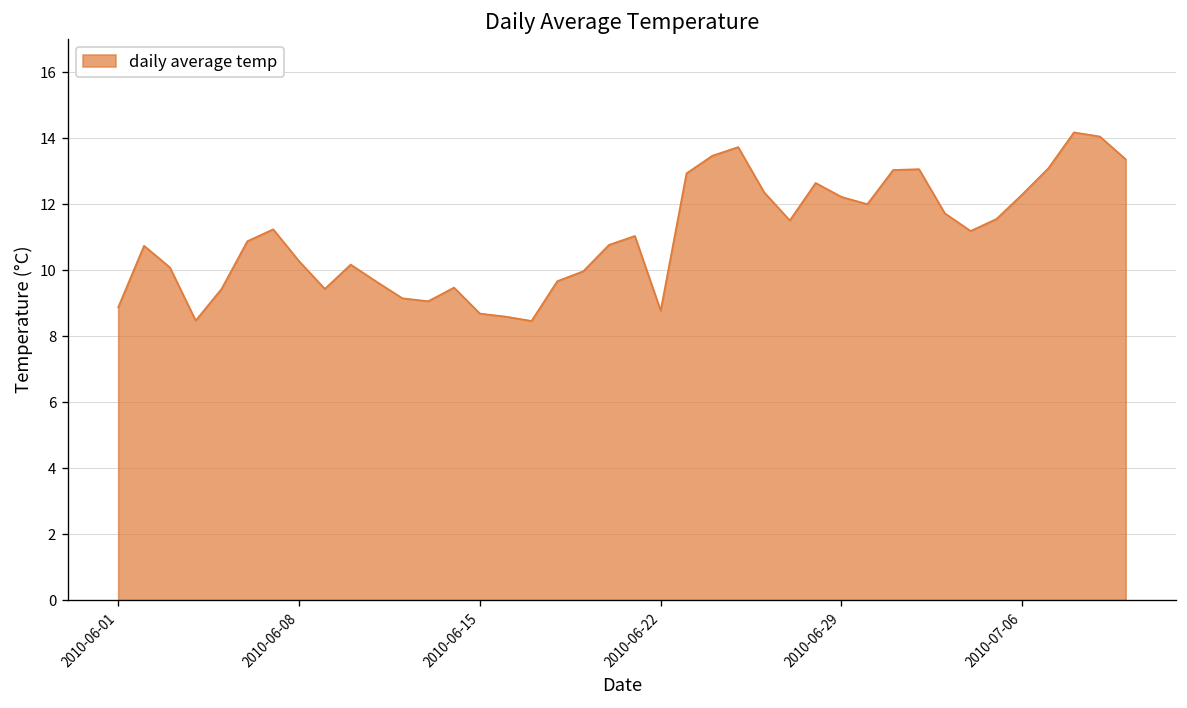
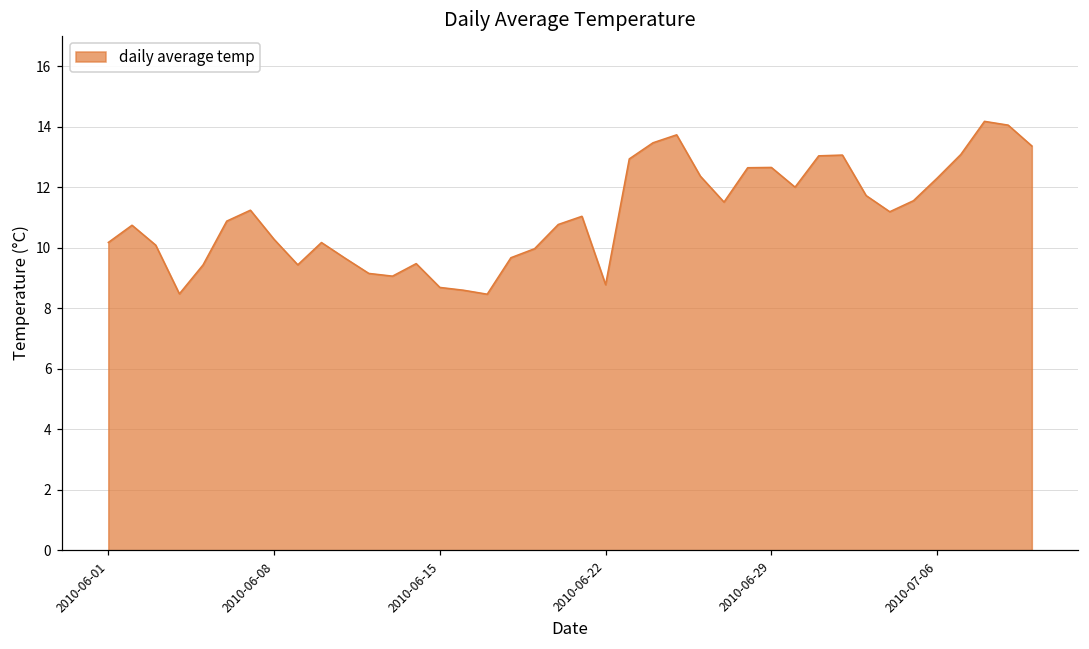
2010-06-01: 8.9 -> 10.2
2010-06-29: 12.2 -> 12.7
